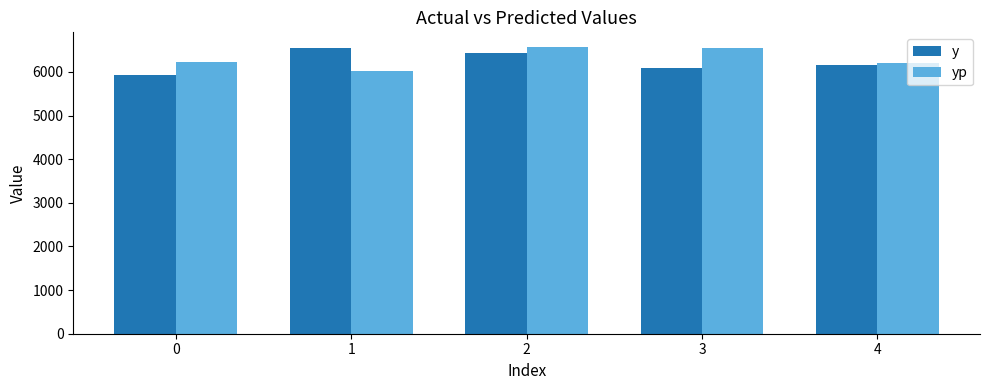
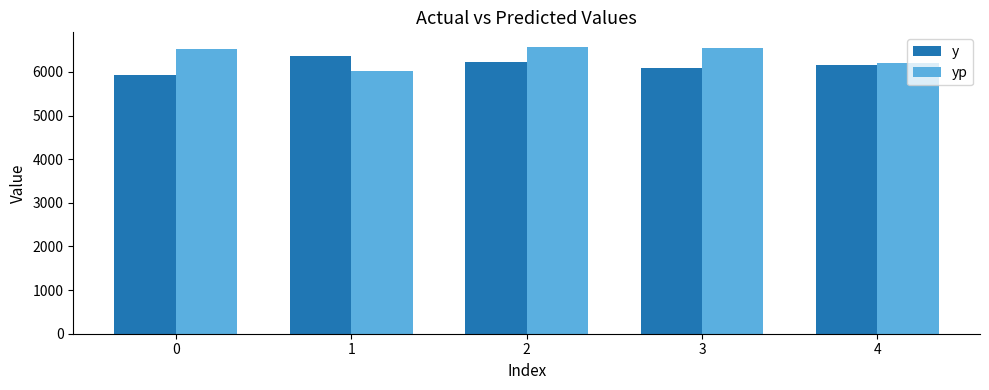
yp, 0: 6200 -> 6500
y, 1: 6500 -> 6400
y, 2: 6400 -> 6200
